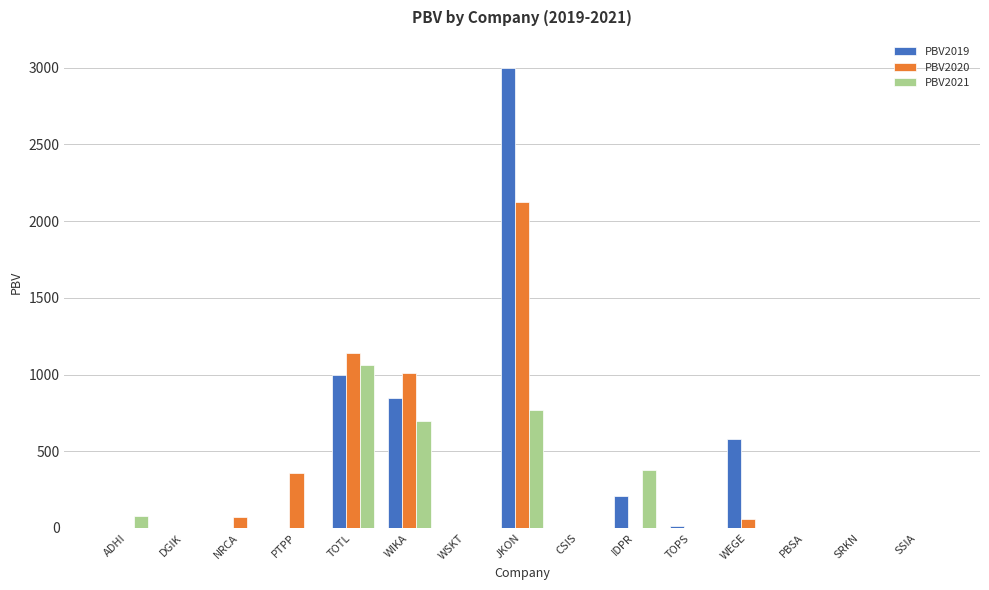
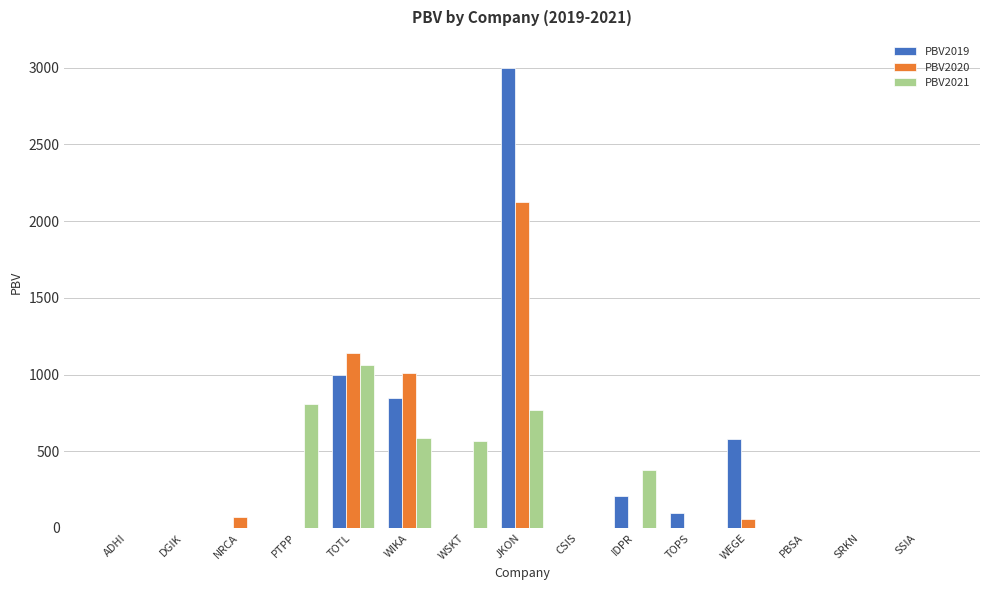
PBV2021, ADHI: 80 -> 0
PBV2020, PTPP: 360 -> 0
PBV2021, PTPP: 0 -> 810
PBV2021, WIKA: 700 -> 580
PBV2021, WSKT: 0 -> 560
PBV2019, TOPS: 10 -> 100
